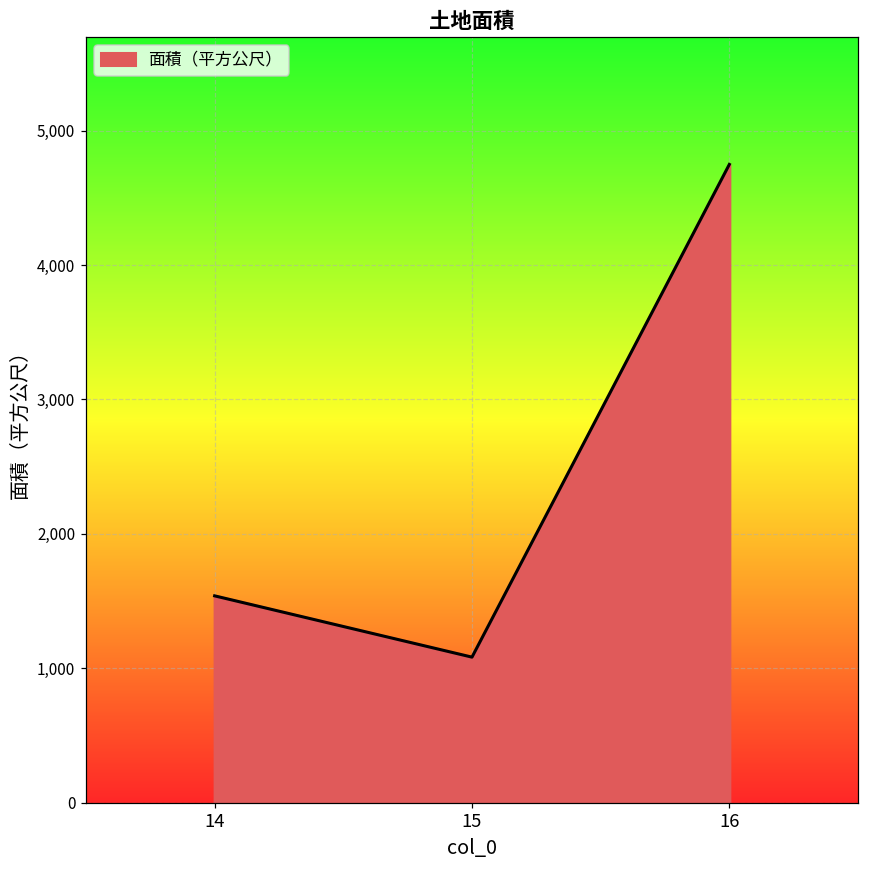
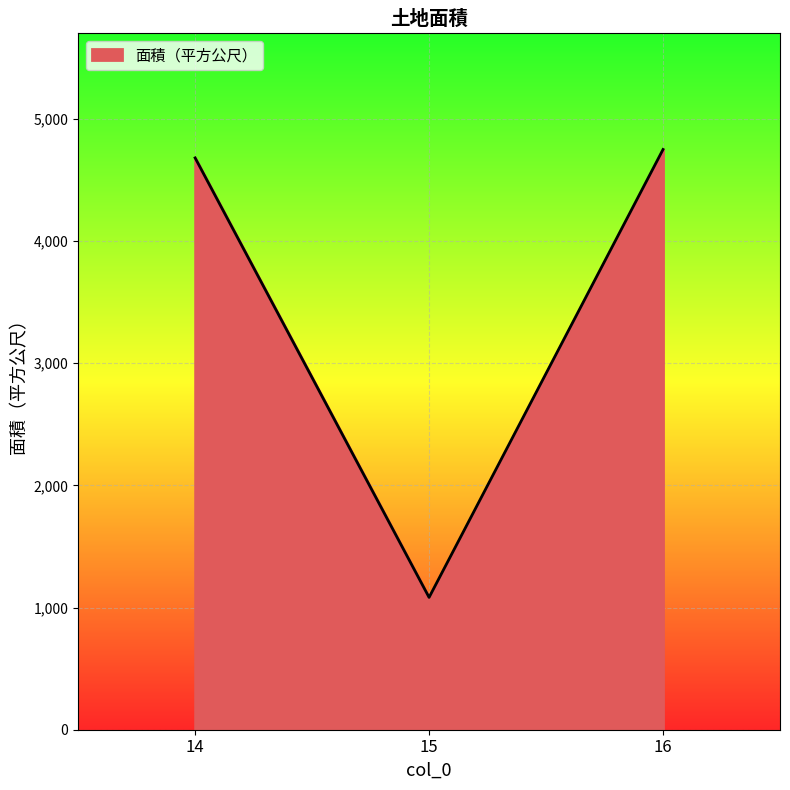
14: 1,540 -> 4,680
